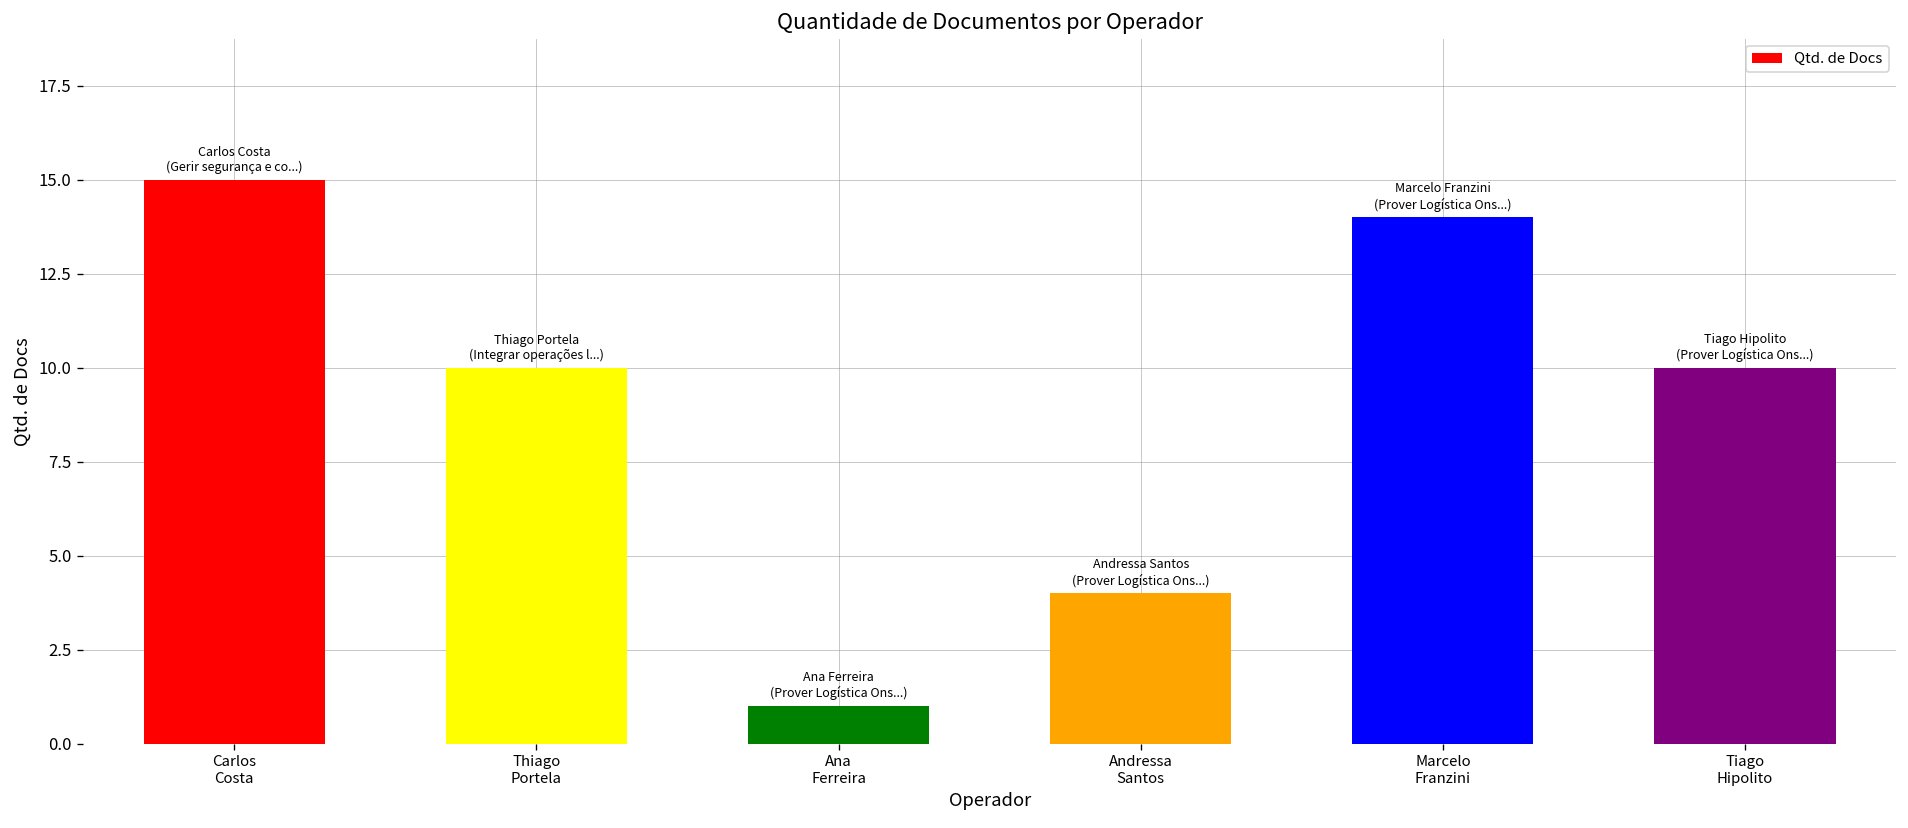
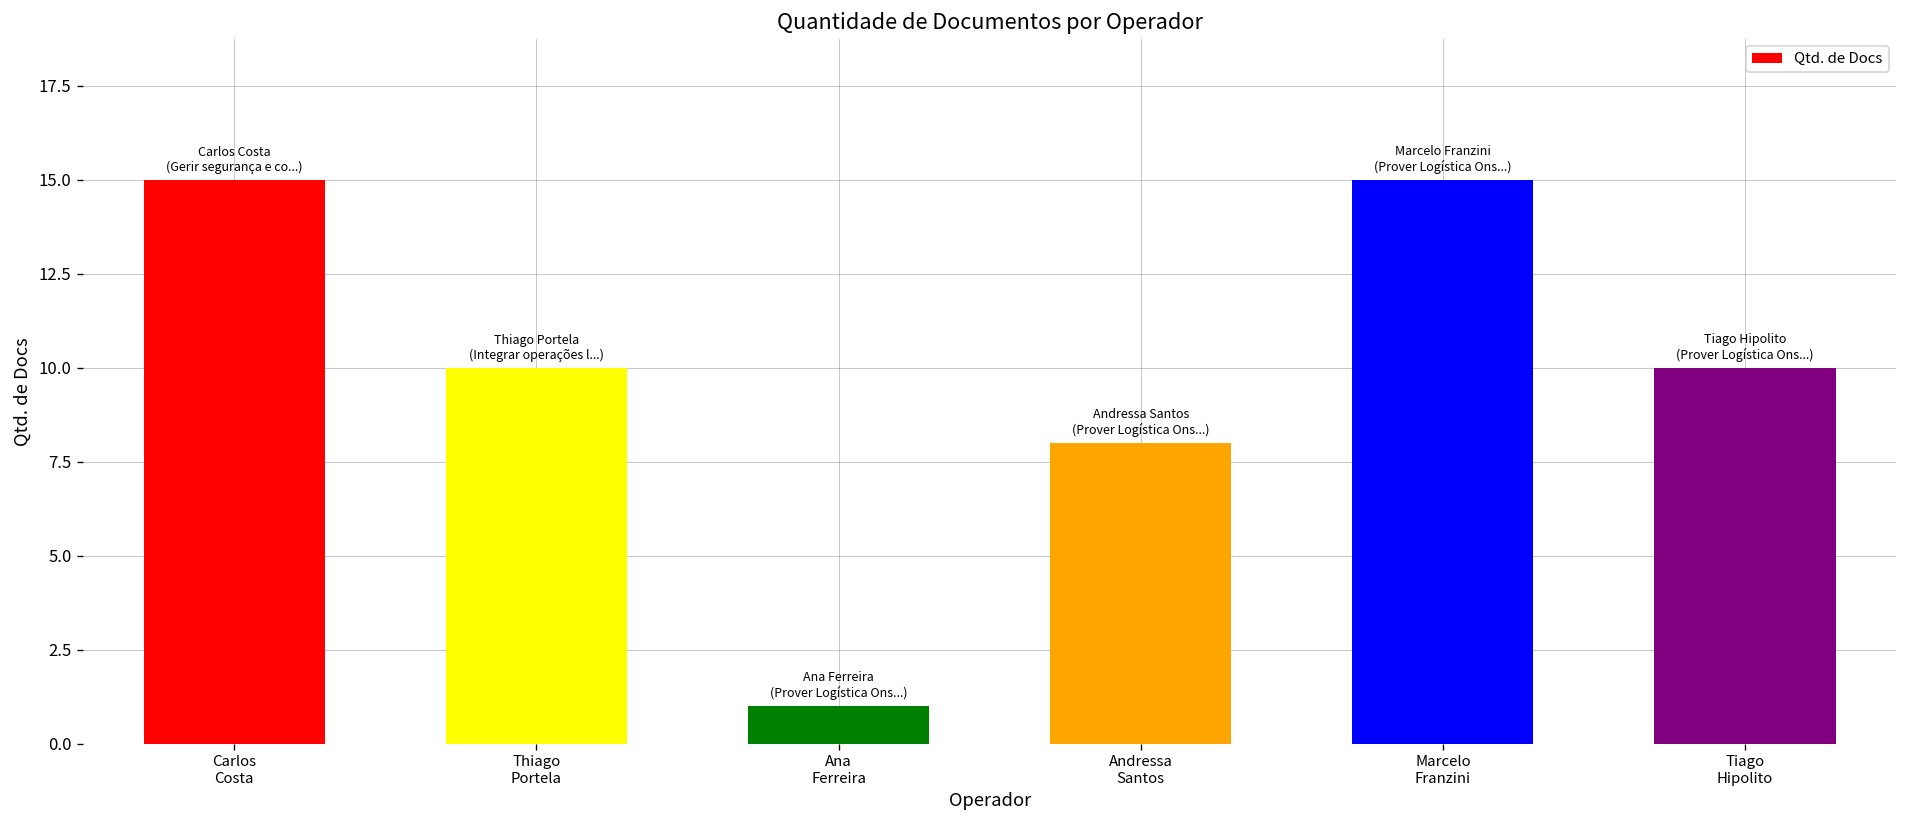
Andressa Santos: 4 -> 8
Marcelo Franzini: 14 -> 15
